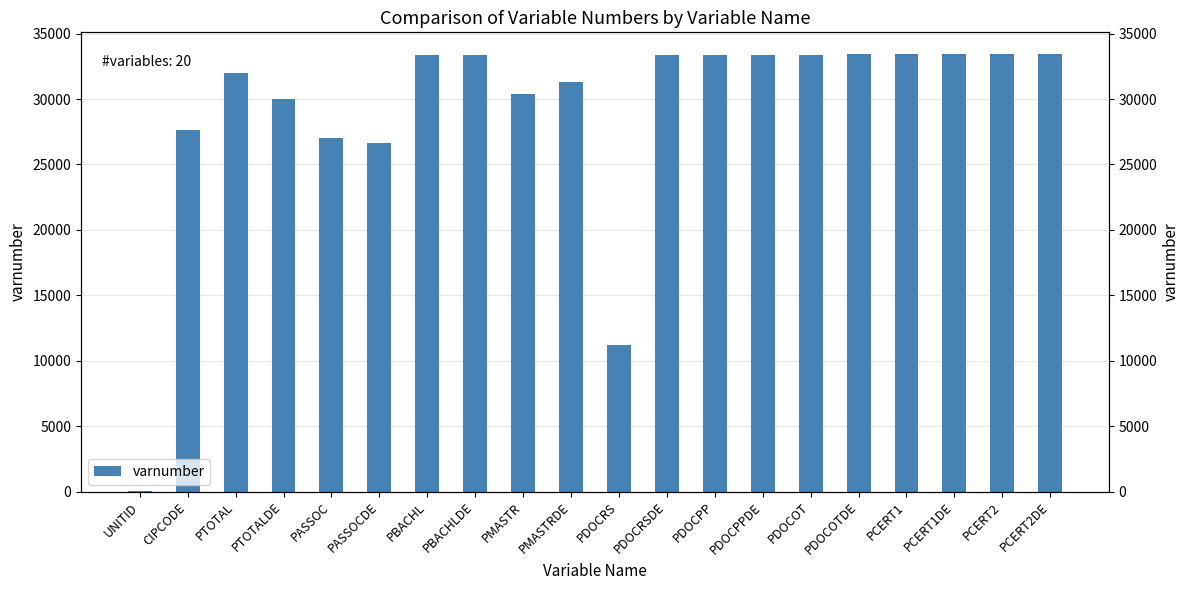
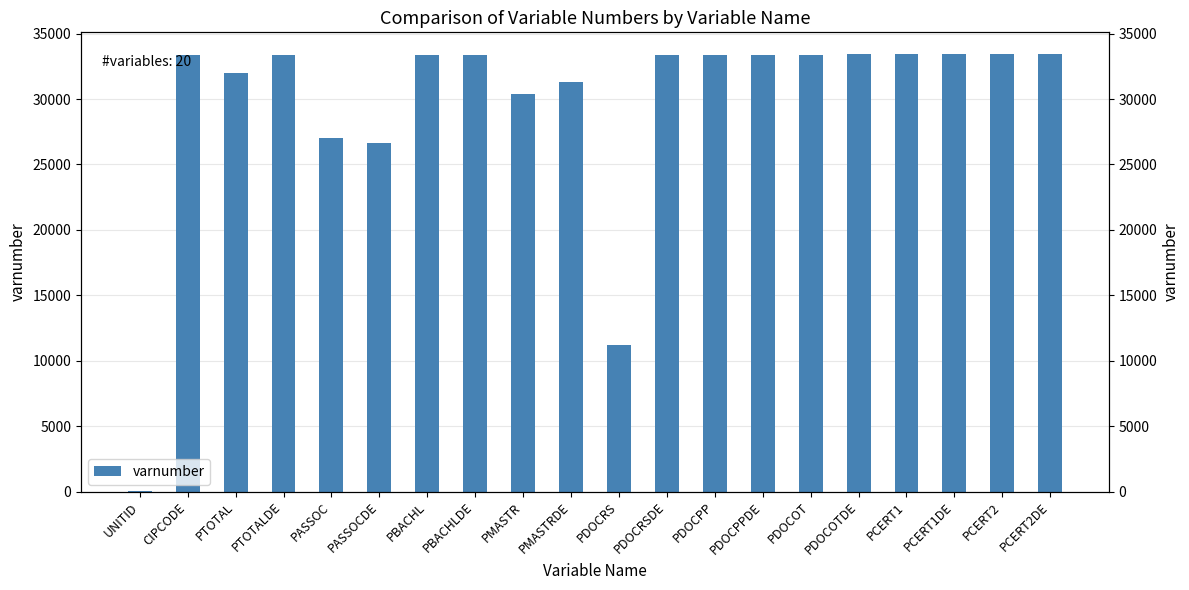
CIPCODE: 27600 -> 33300
PTOTALDE: 30000 -> 33400
